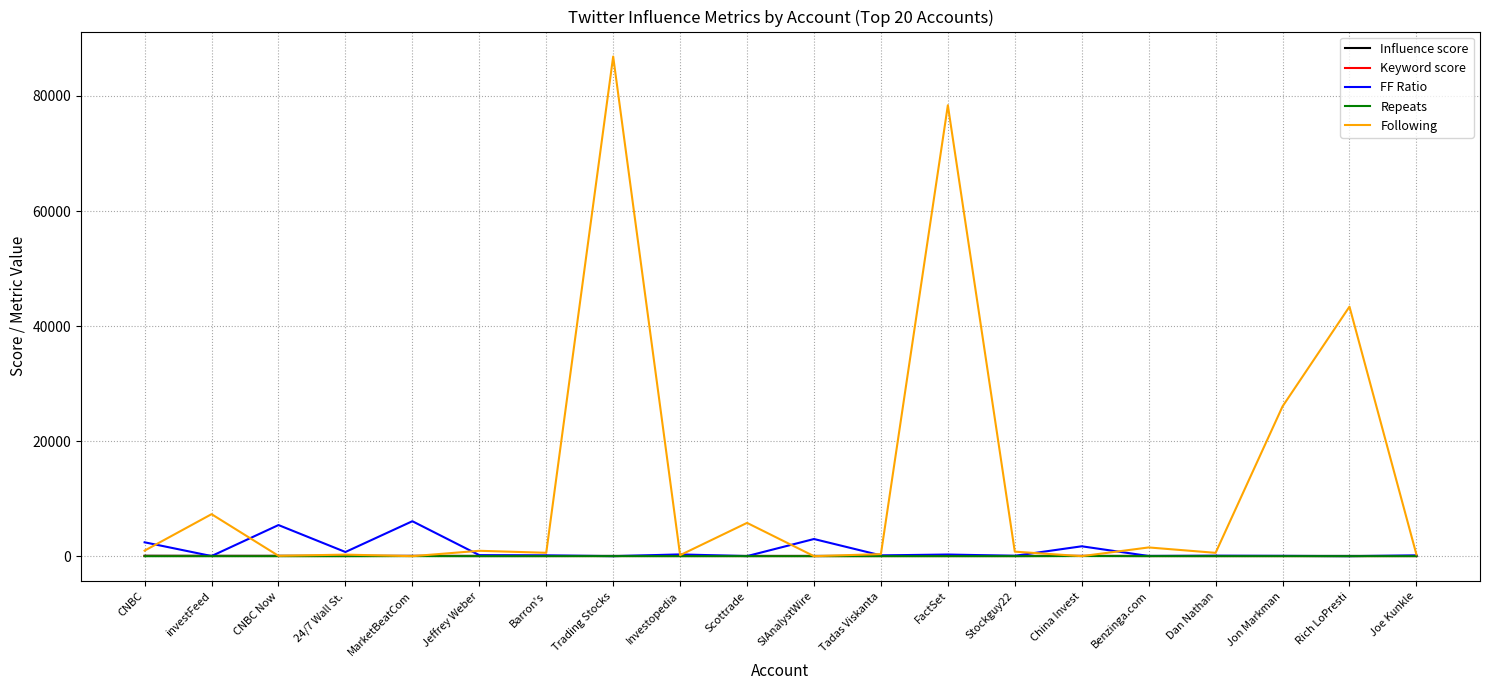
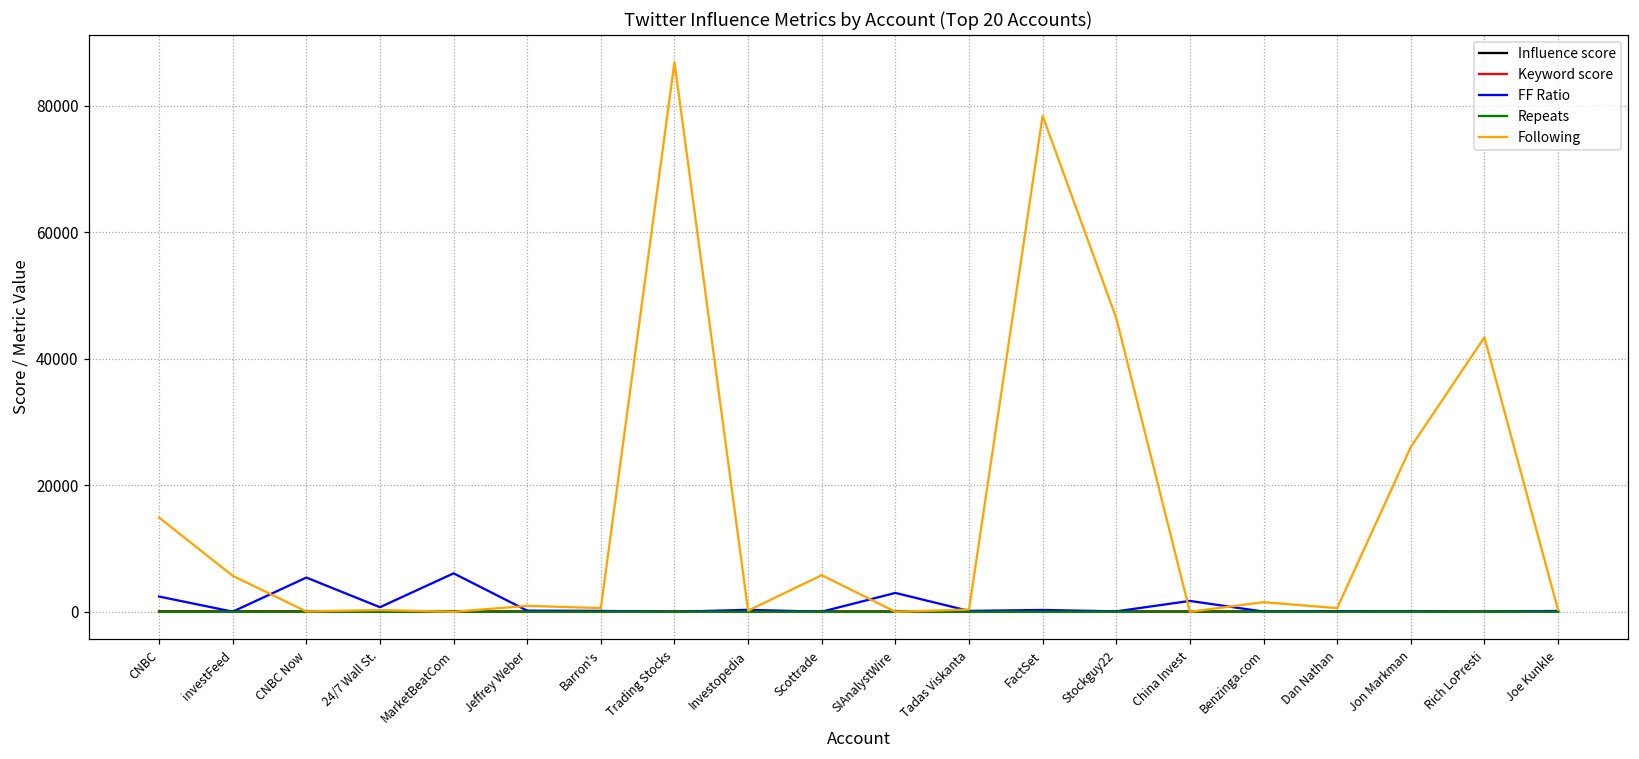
Following, CNBC: 1000 -> 15000
Following, investFeed: 7000 -> 6000
Following, Stockguy22: 1000 -> 46000
